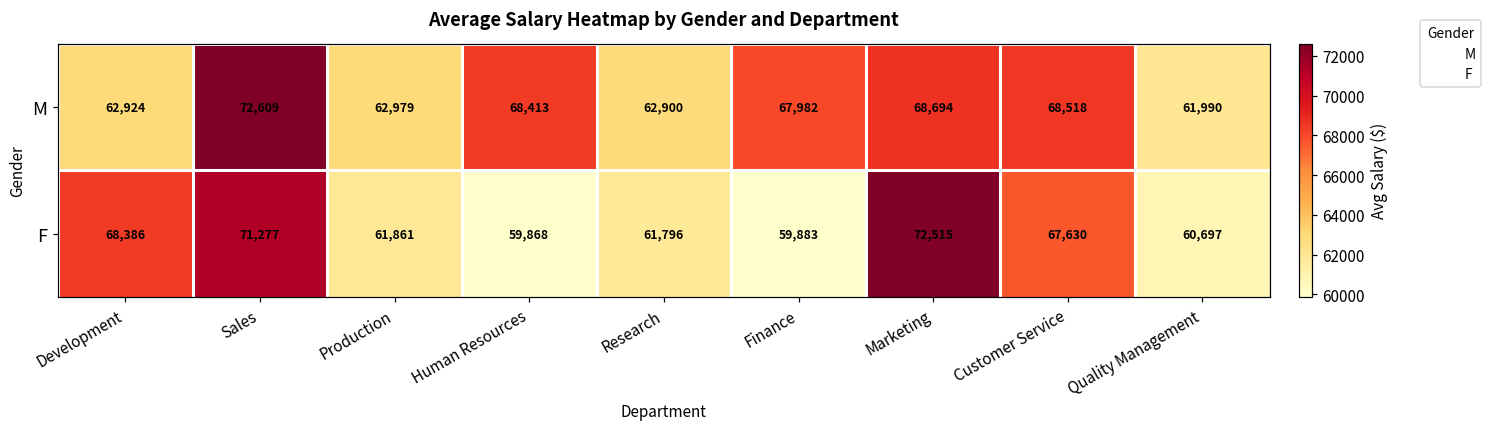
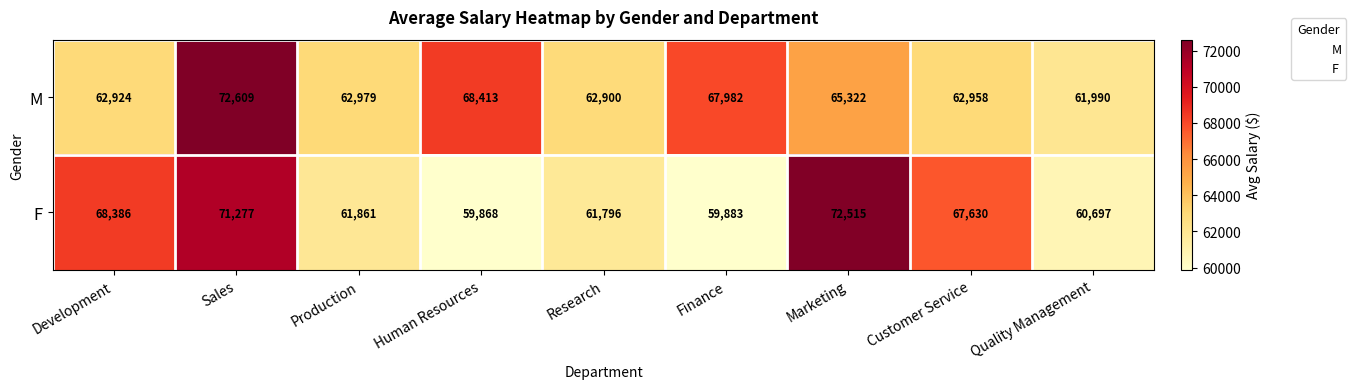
M, Marketing: 68,694 -> 65,322
M, Customer Service: 68,518 -> 62,958
